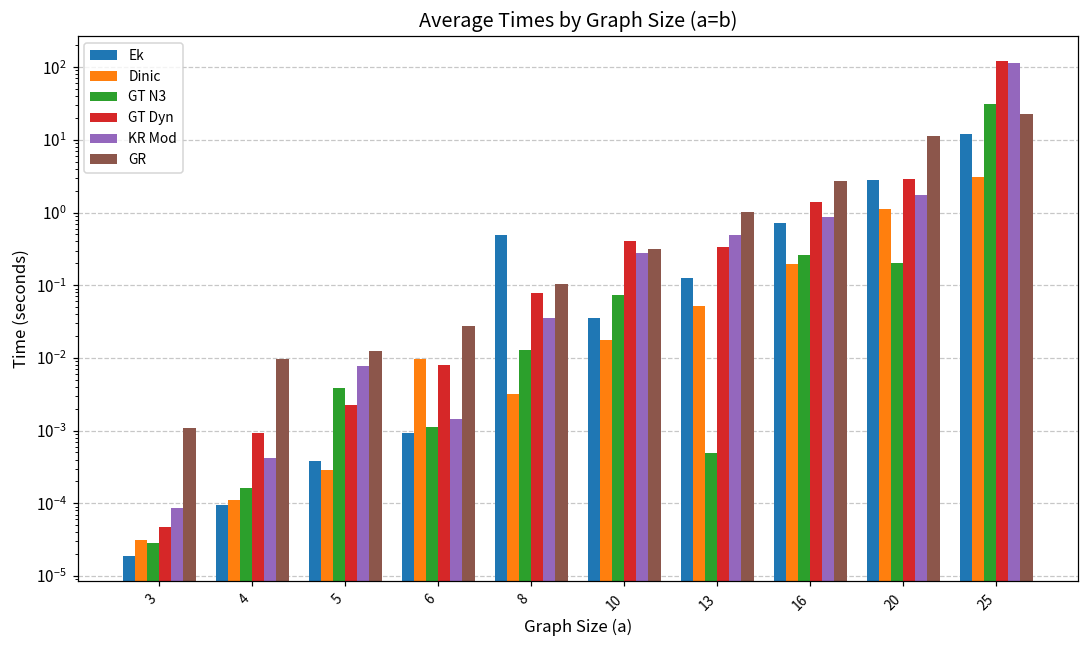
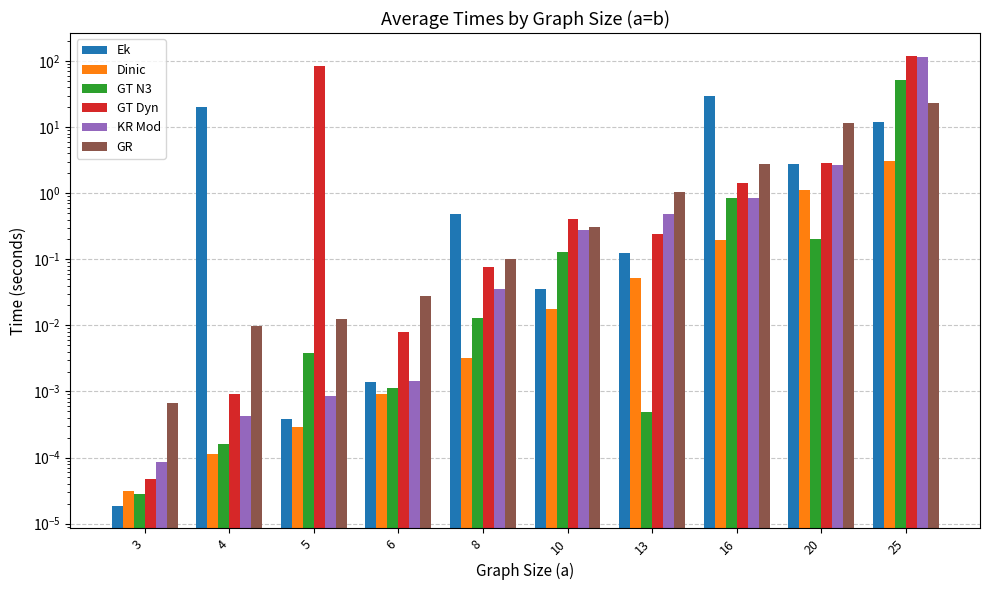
GR, 3: 0.0011 -> 0.0007
Ek, 4: 0 -> 20
GT Dyn, 5: 0.0022 -> 80
KR Mod, 5: 0.008 -> 0.0008
Ek, 6: 0.0009 -> 0.0014
Dinic, 6: 0.010 -> 0.0009
GT N3, 10: 0.07 -> 0.13
GT Dyn, 13: 0.3 -> 0.24
Ek, 16: 0.7 -> 30
GT N3, 16: 0.26 -> 0.8
KR Mod, 20: 1.8 -> 2.7
GT N3, 25: 30 -> 50
